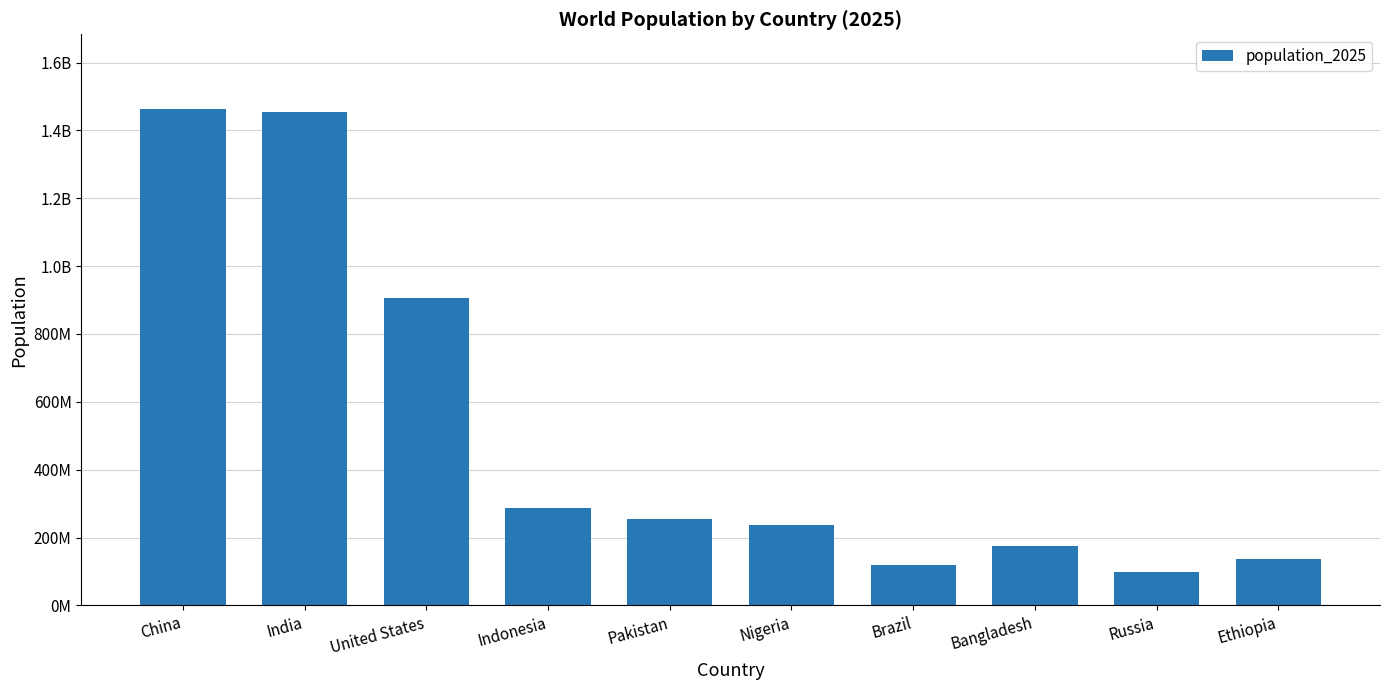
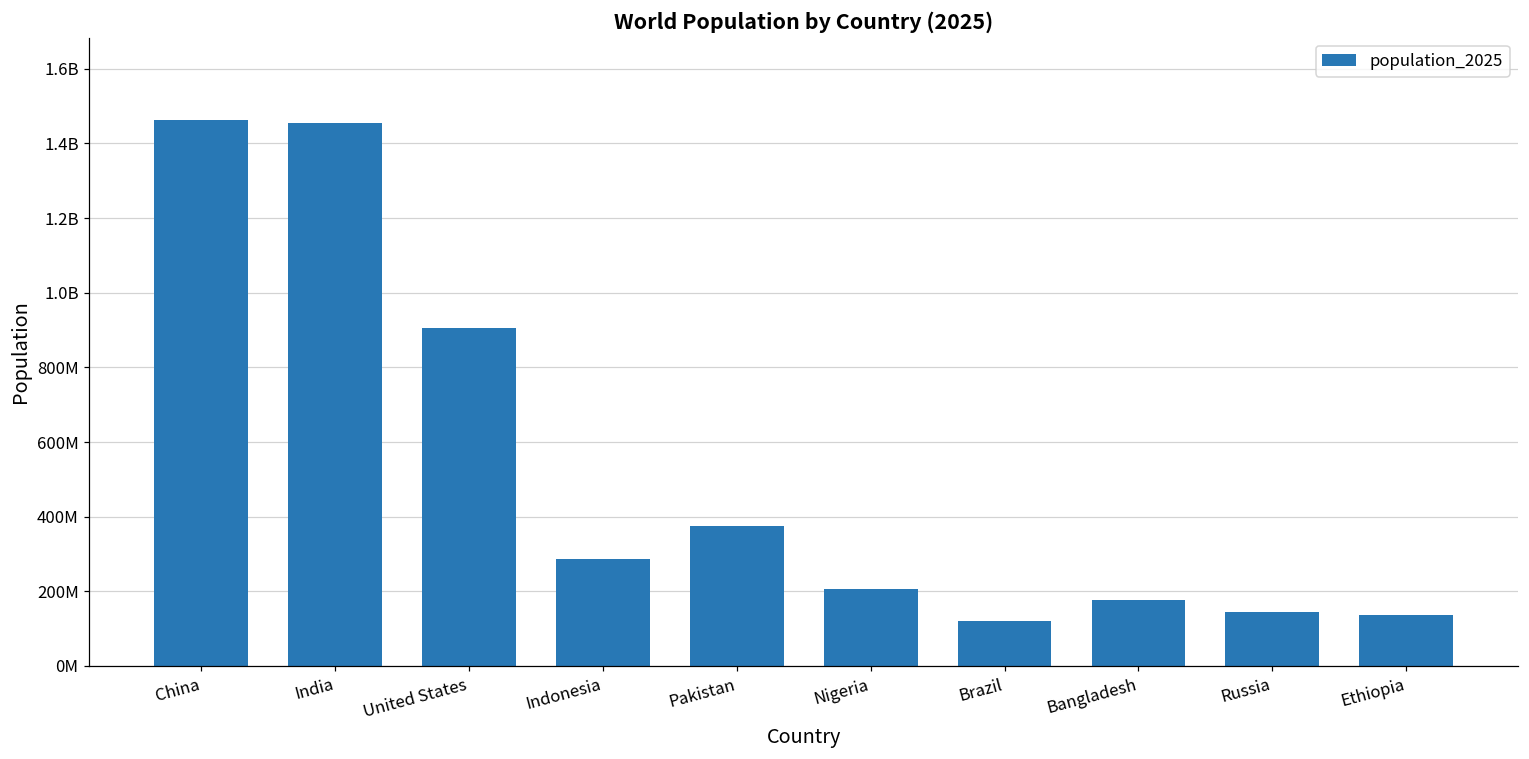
Pakistan: 260000000 -> 380000000
Nigeria: 240000000 -> 210000000
Russia: 100000000 -> 140000000
